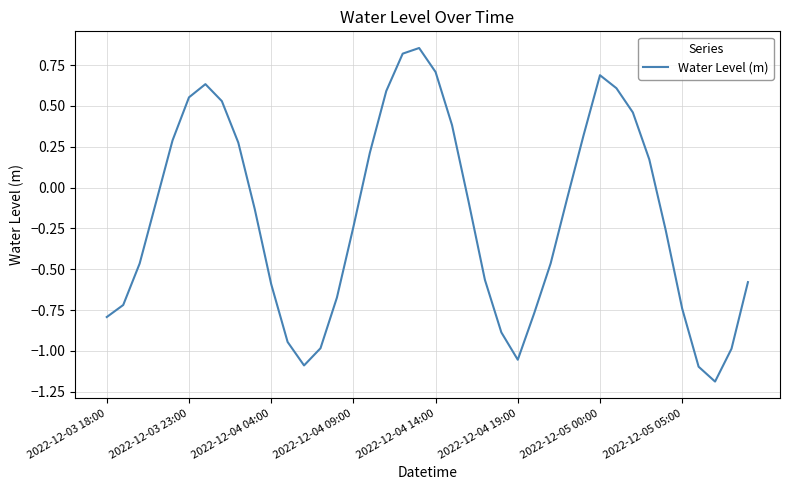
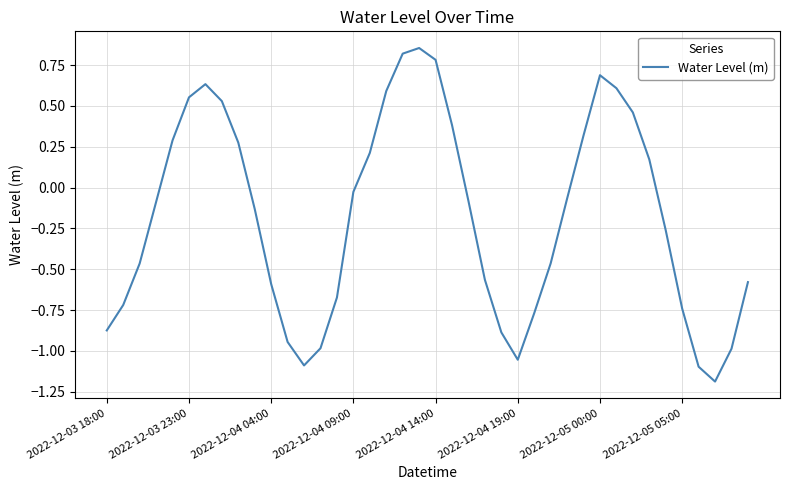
2022-12-03 18:00: -0.79 -> -0.87
2022-12-04 09:00: -0.24 -> -0.03
2022-12-04 14:00: 0.71 -> 0.78
